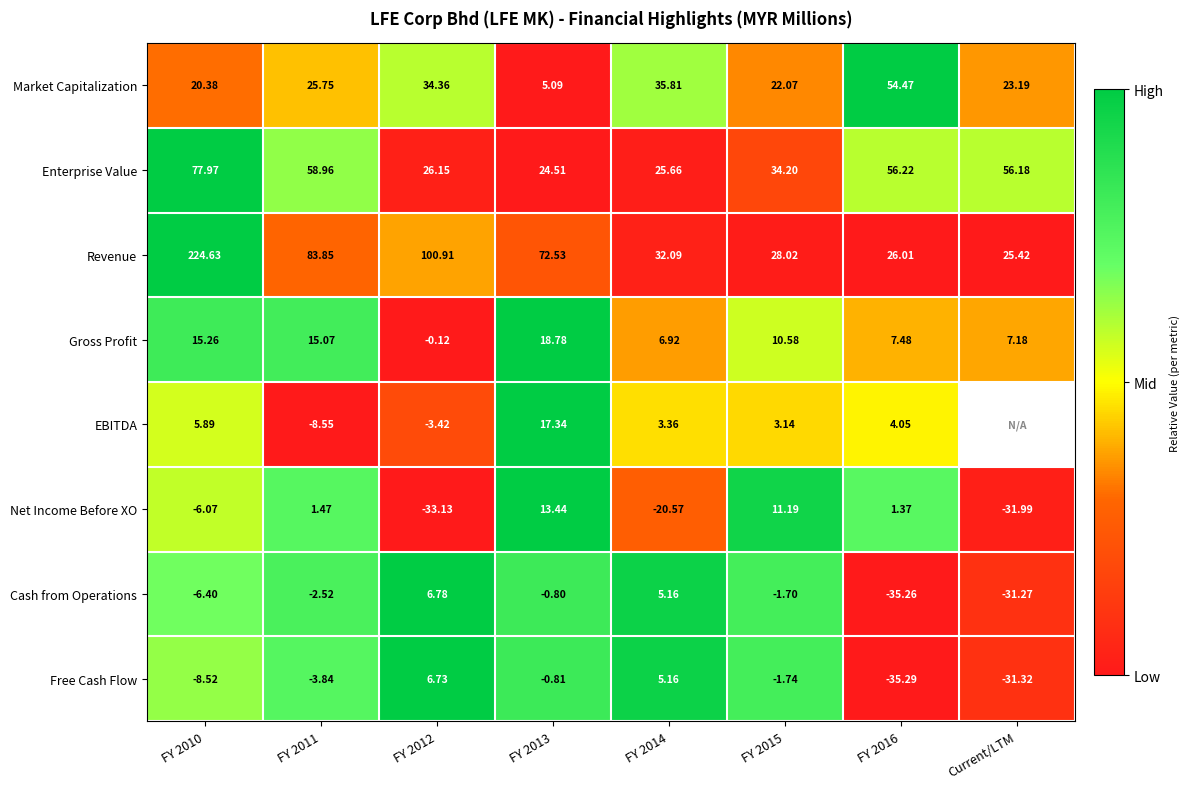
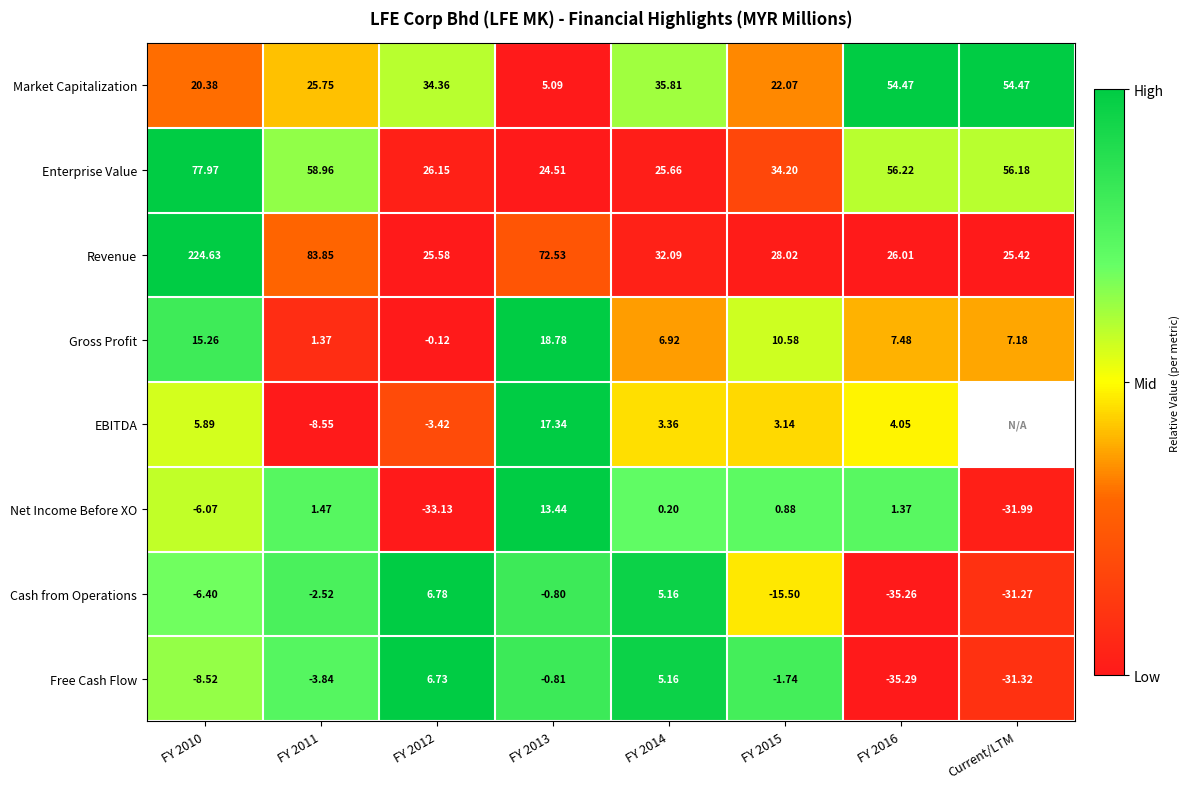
Market Capitalization, Current/LTM: 23.19 -> 54.47
Revenue, FY 2012: 100.91 -> 25.58
Gross Profit, FY 2011: 15.07 -> 1.37
Net Income Before XO, FY 2014: -20.57 -> 0.20
Net Income Before XO, FY 2015: 11.19 -> 0.88
Cash from Operations, FY 2015: -1.70 -> -15.50
